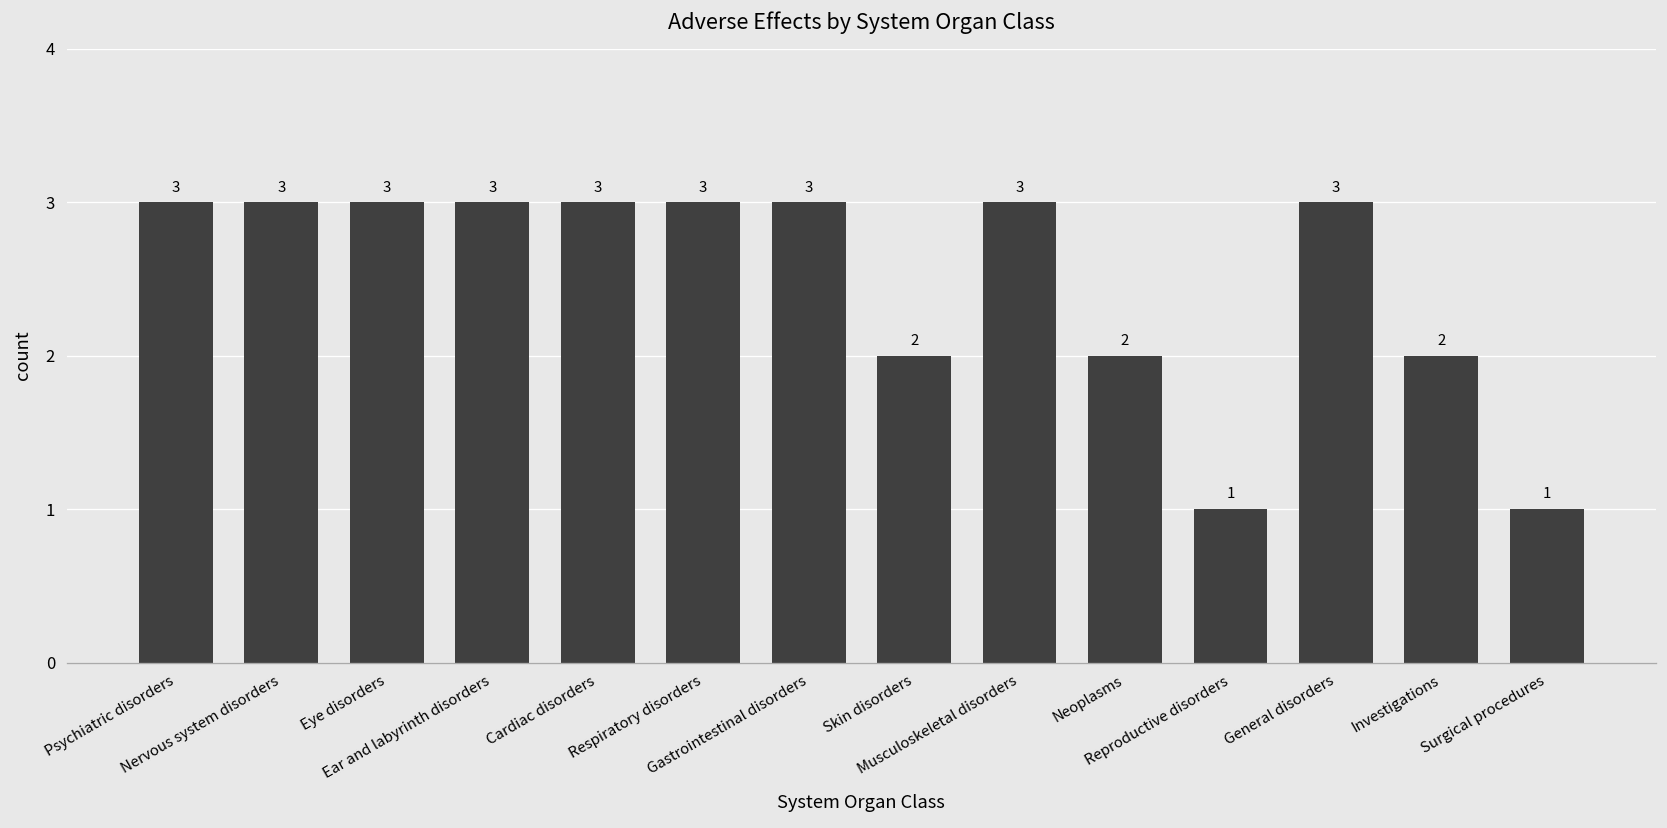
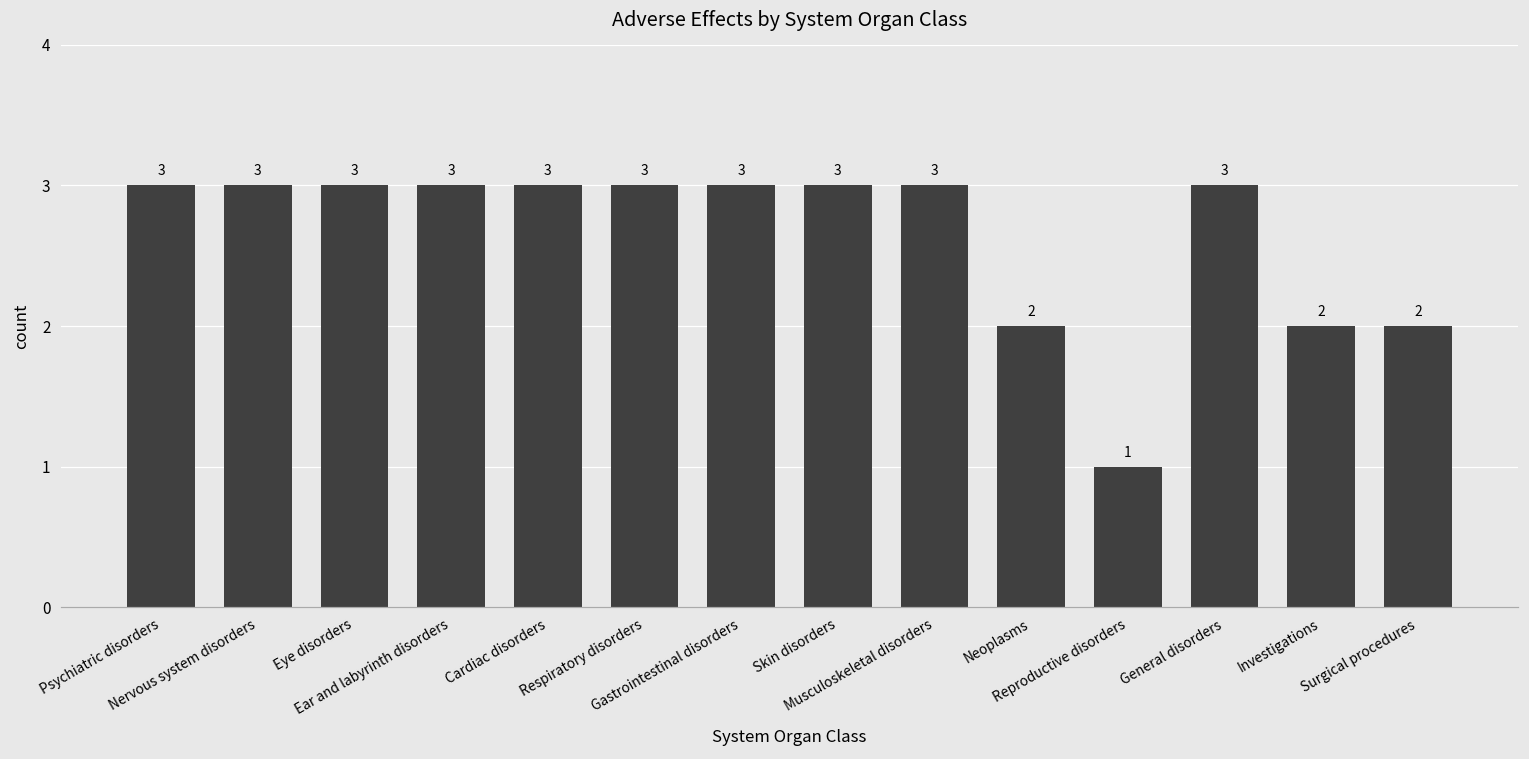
Skin disorders: 2 -> 3
Surgical procedures: 1 -> 2
